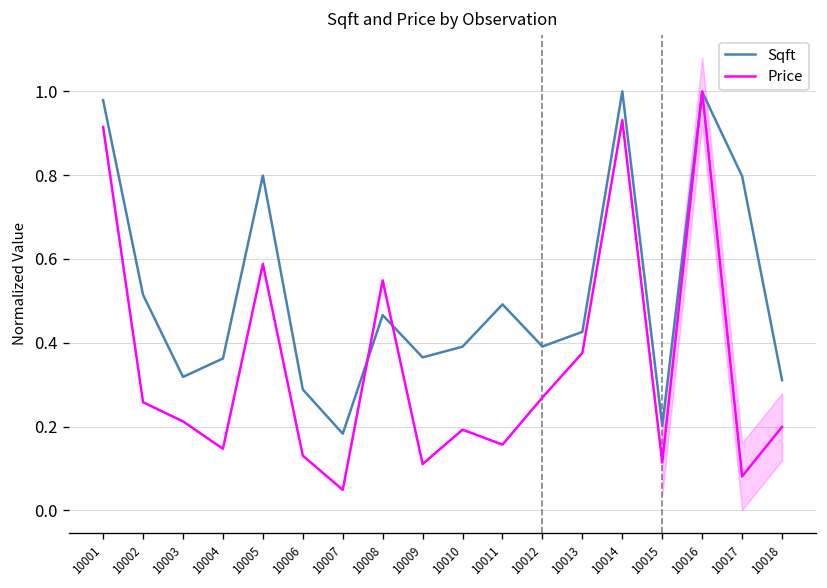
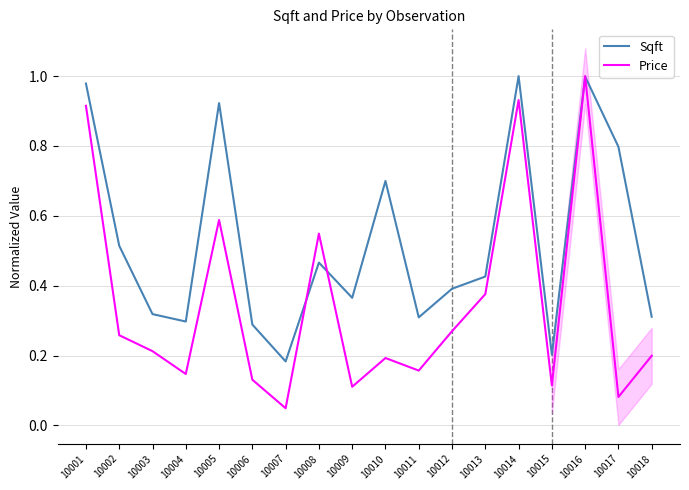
Sqft, 10004: 0.36 -> 0.30
Sqft, 10005: 0.80 -> 0.92
Sqft, 10010: 0.39 -> 0.70
Sqft, 10011: 0.49 -> 0.31
